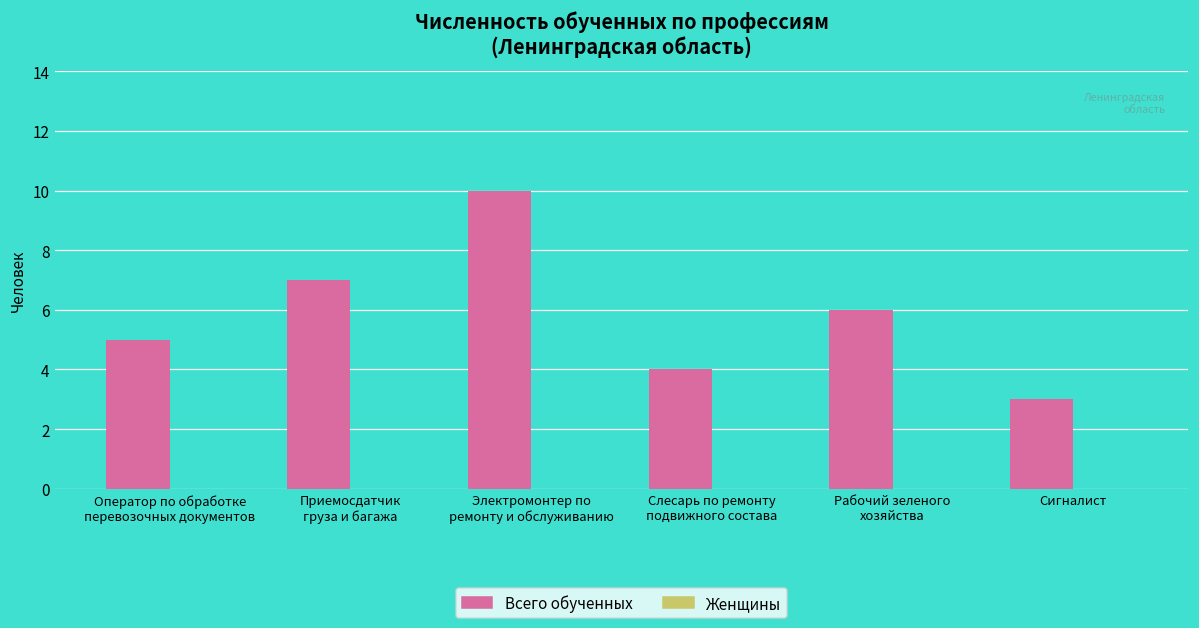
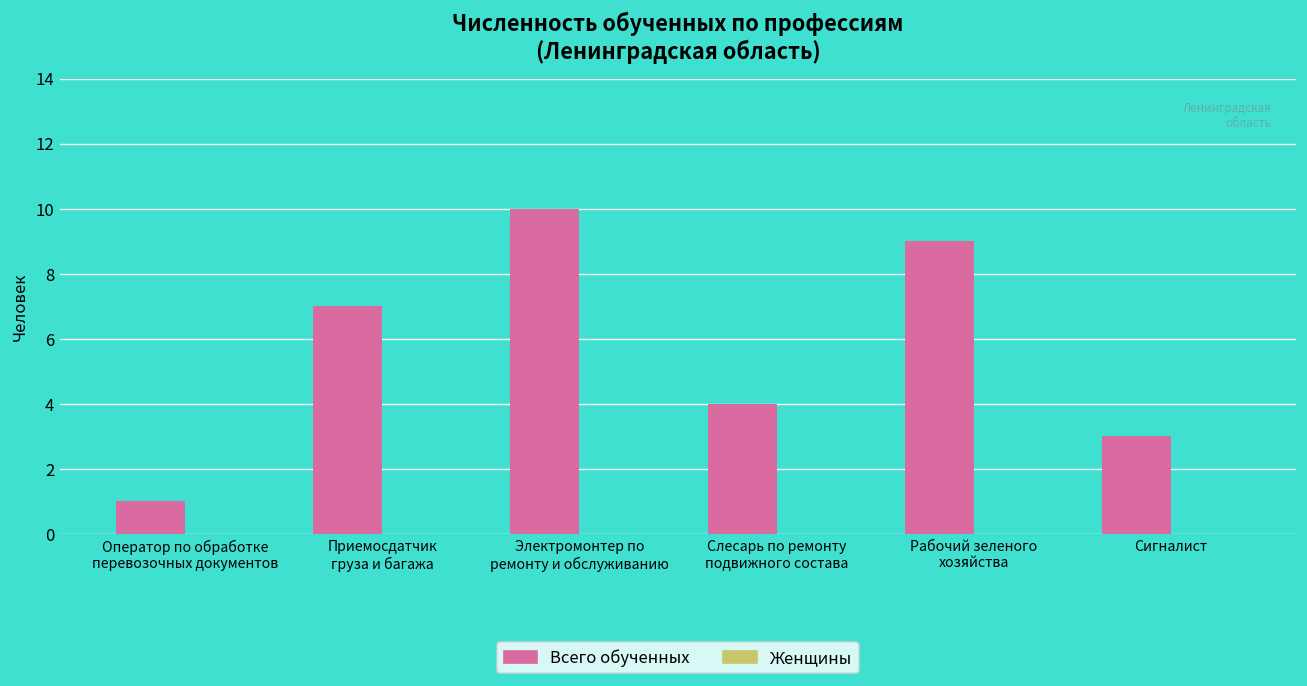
Всего обученных, Оператор по обработке перевозочных документов: 5 -> 1
Всего обученных, Рабочий зеленого хозяйства: 6 -> 9
